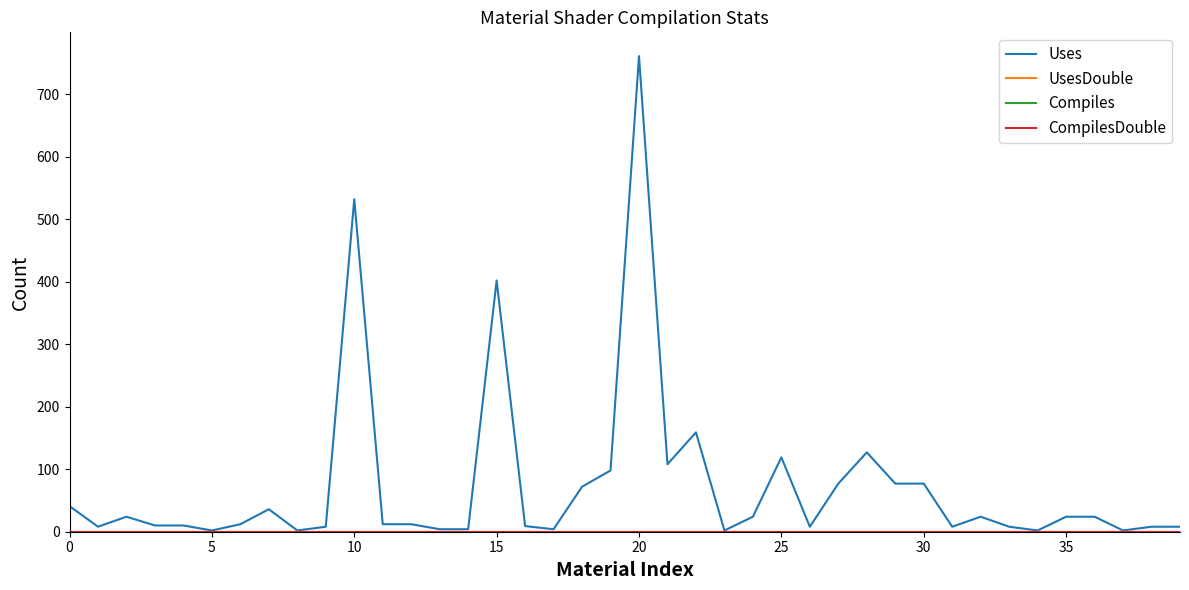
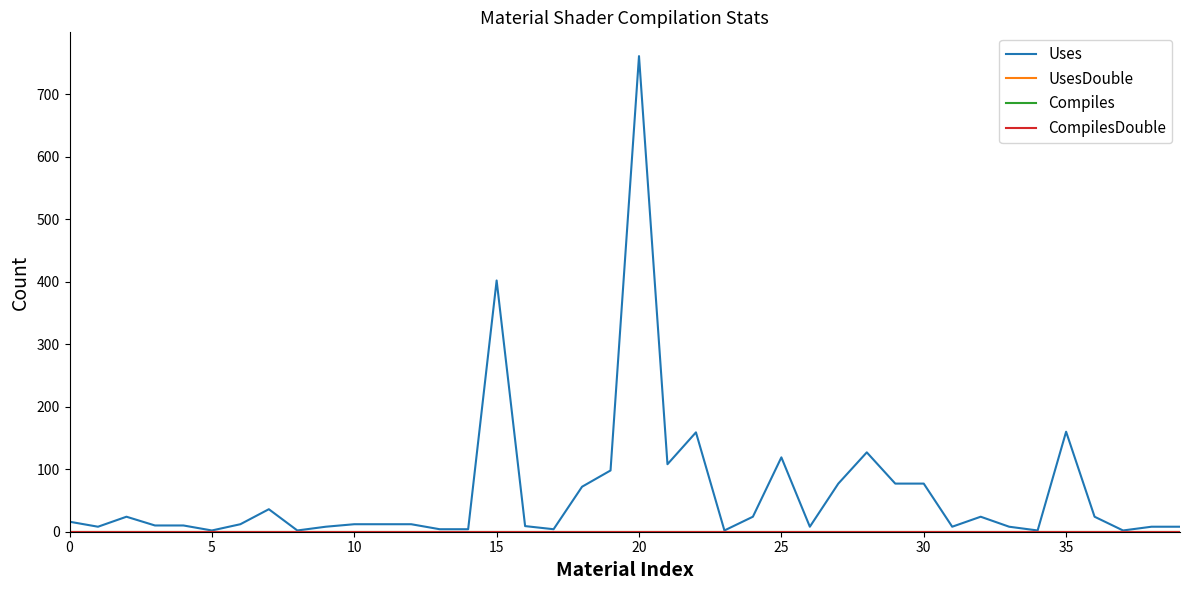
Uses, 0: 40 -> 20
Uses, 10: 530 -> 10
Uses, 35: 20 -> 160
